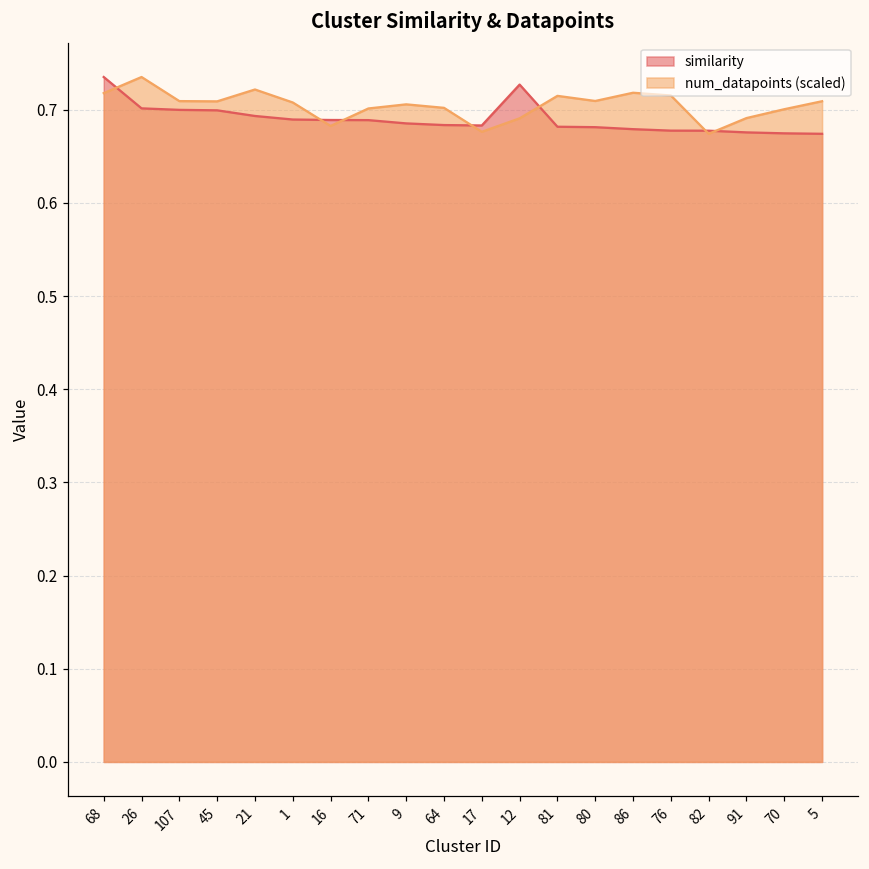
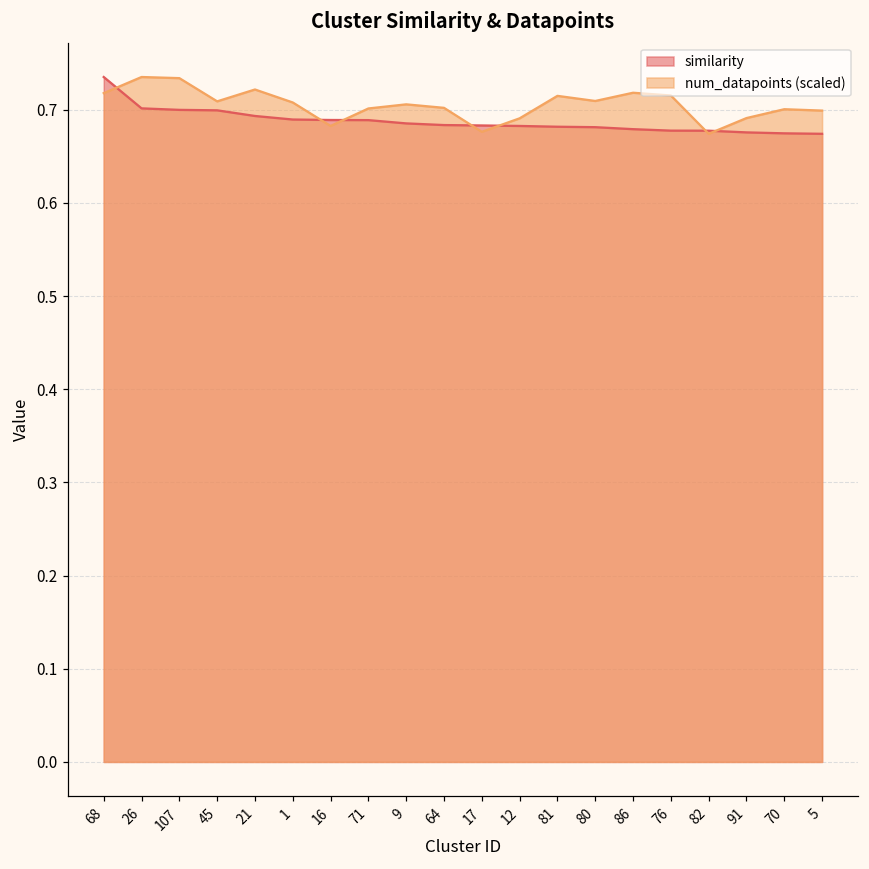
num_datapoints (scaled), 107: 0.71 -> 0.73
similarity, 12: 0.73 -> 0.68
num_datapoints (scaled), 5: 0.71 -> 0.70
